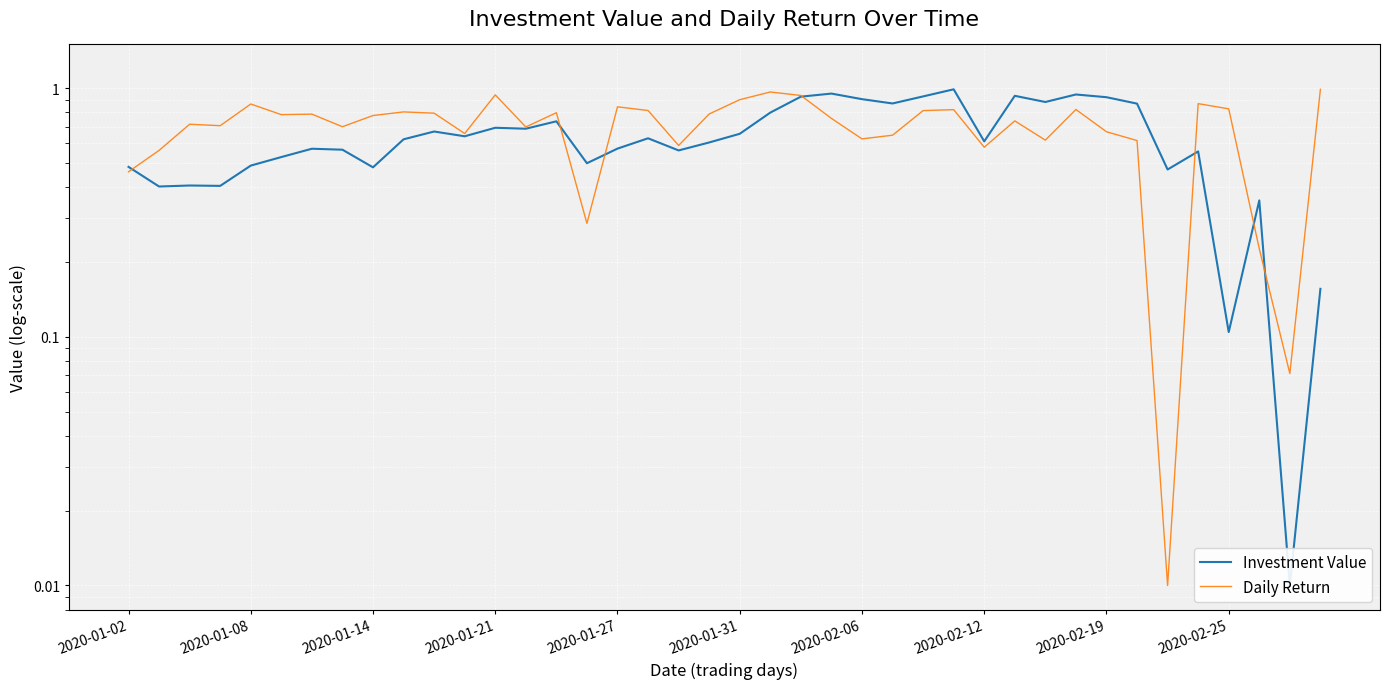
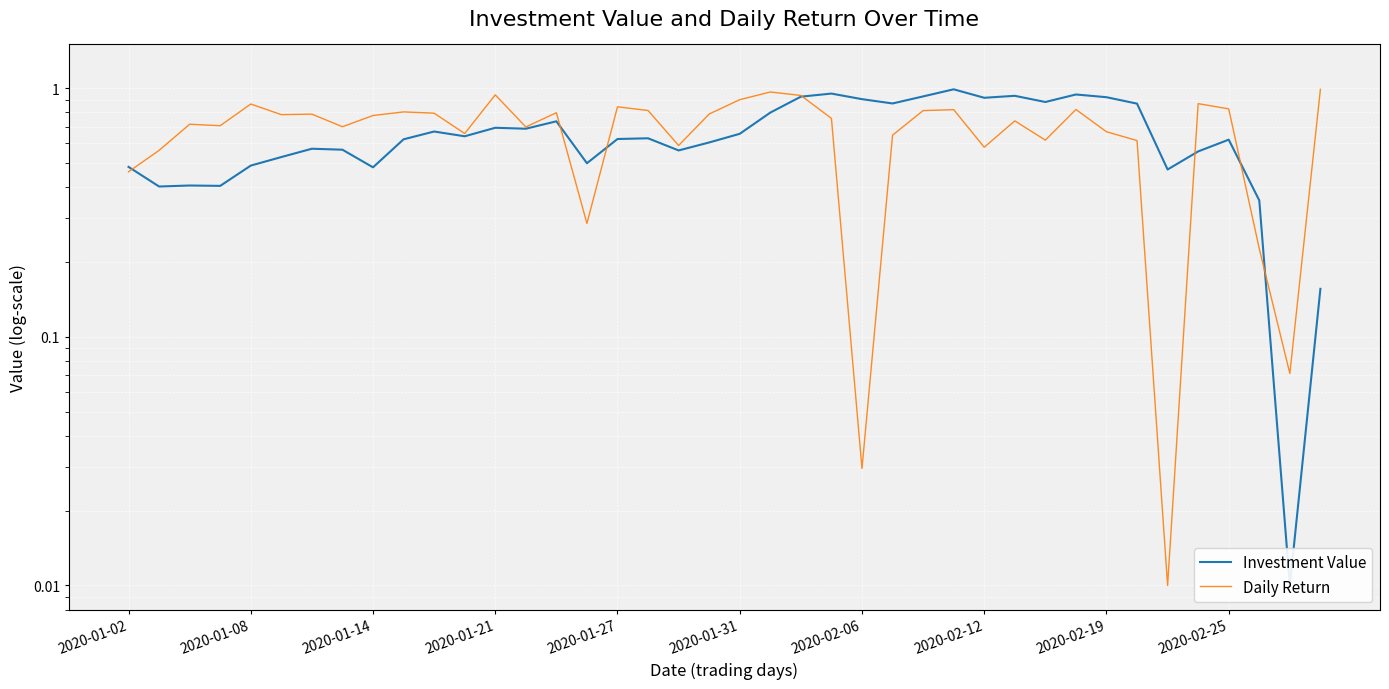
Investment Value, 2020-01-27: 0.57 -> 0.62
Daily Return, 2020-02-06: 0.63 -> 0.030
Investment Value, 2020-02-12: 0.61 -> 0.92
Investment Value, 2020-02-25: 0.105 -> 0.62
